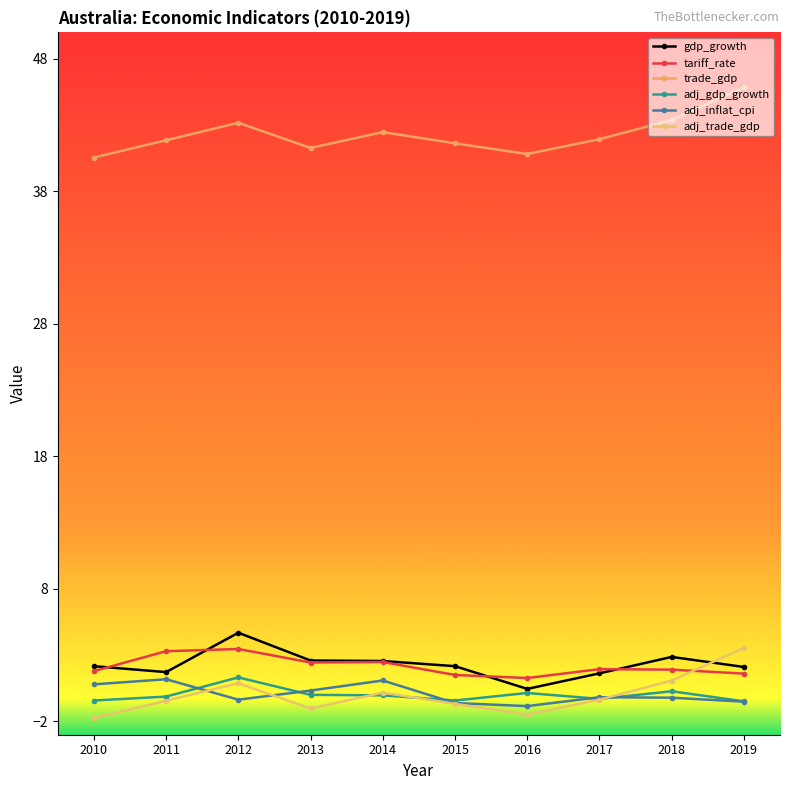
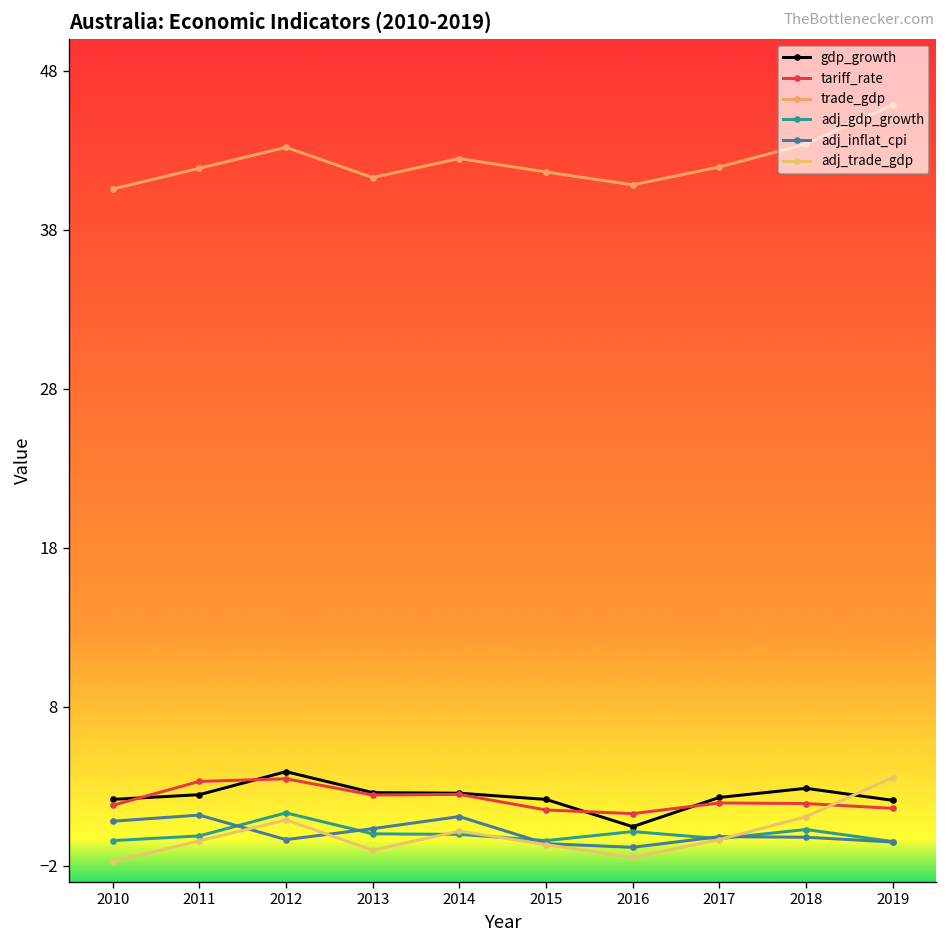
gdp_growth, 2011: 1.7 -> 2.5
gdp_growth, 2012: 4.7 -> 3.9
gdp_growth, 2017: 1.6 -> 2.3
